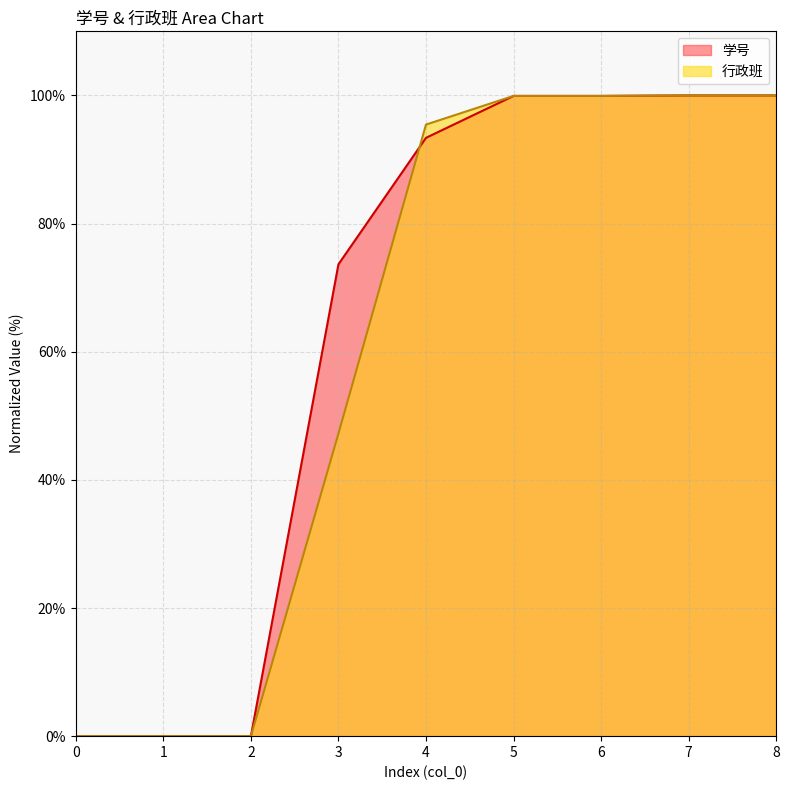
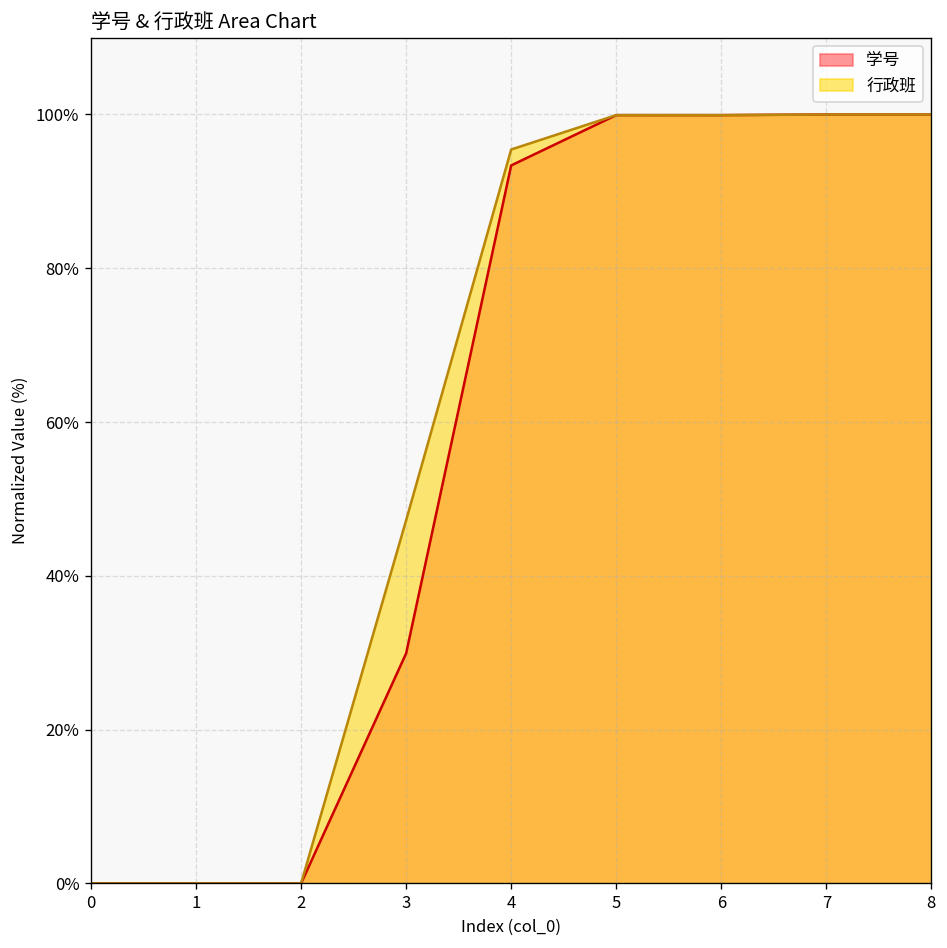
学号, 3: 74% -> 30%
